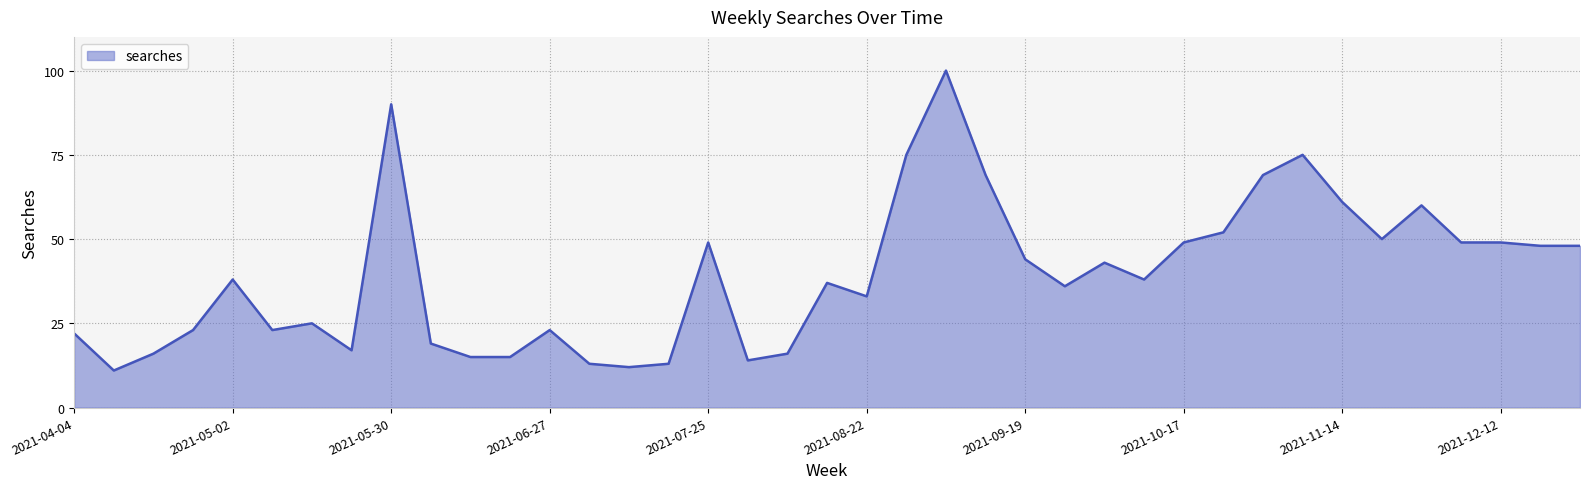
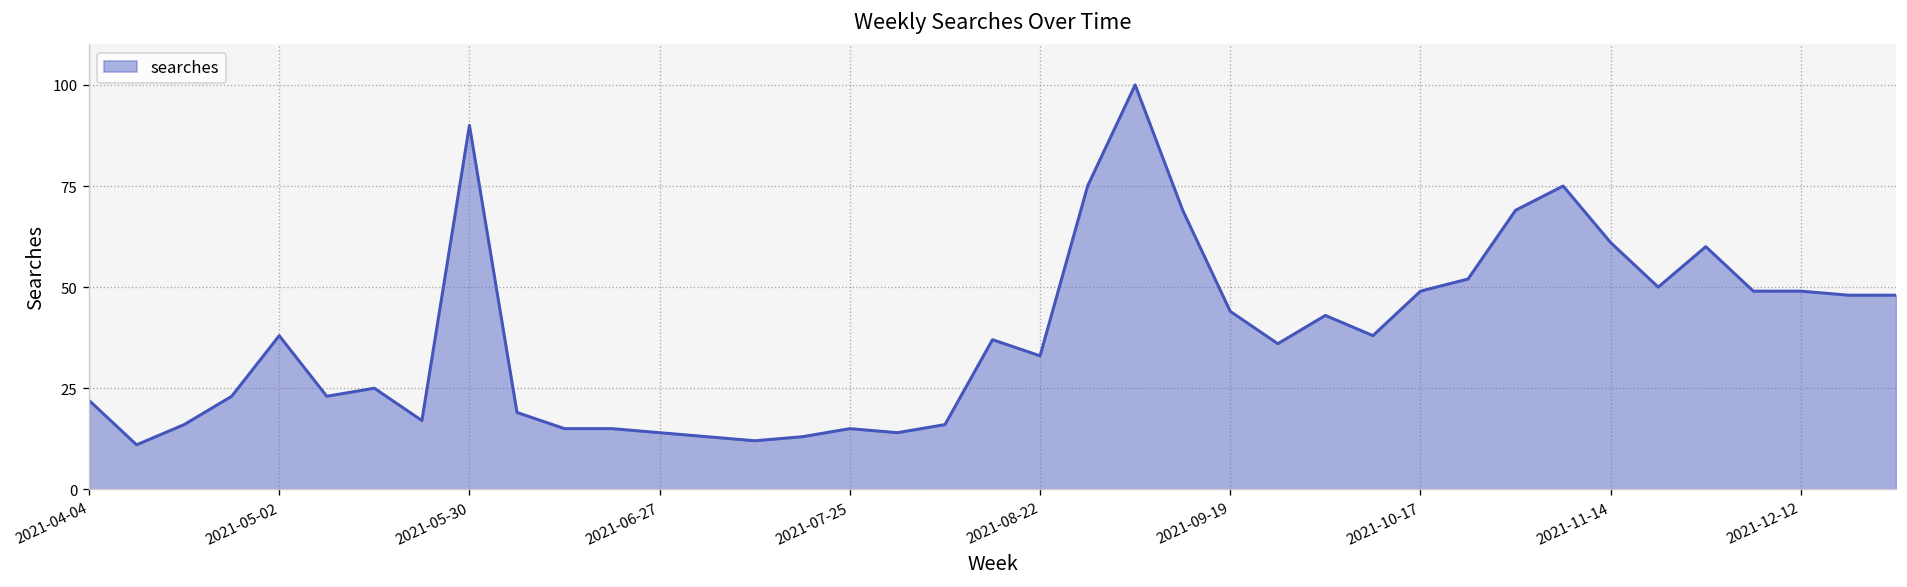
2021-06-27: 23 -> 14
2021-07-25: 49 -> 15
